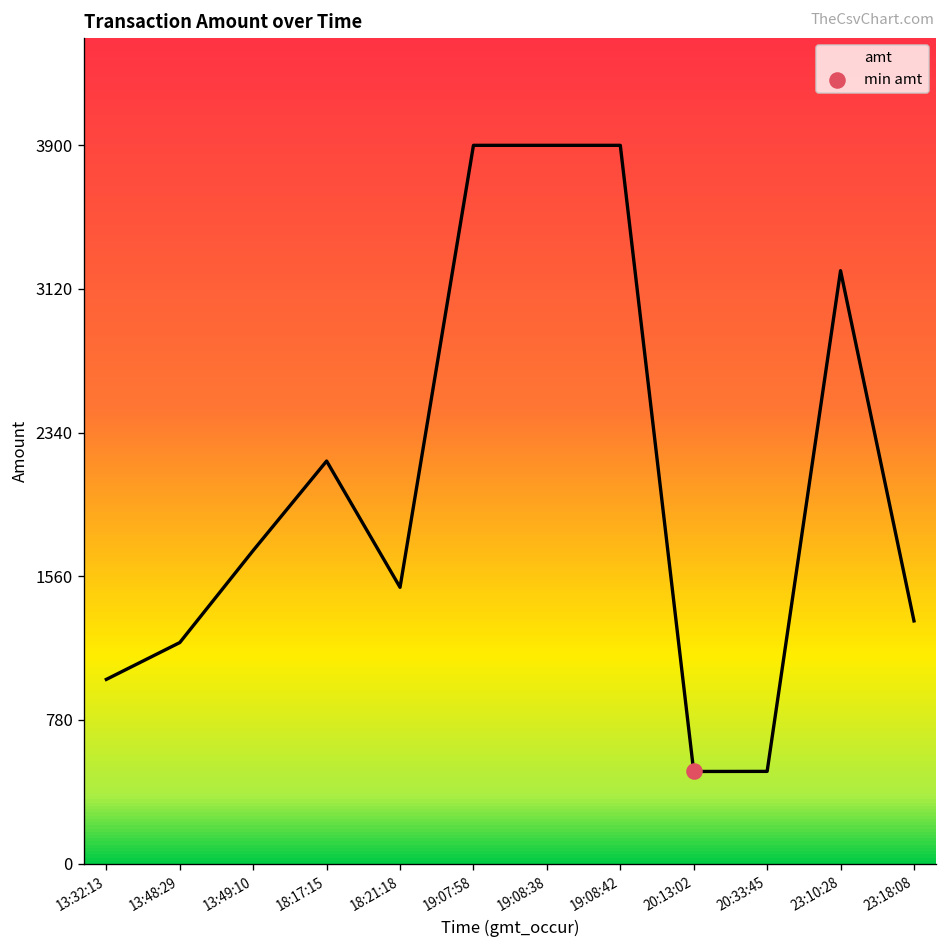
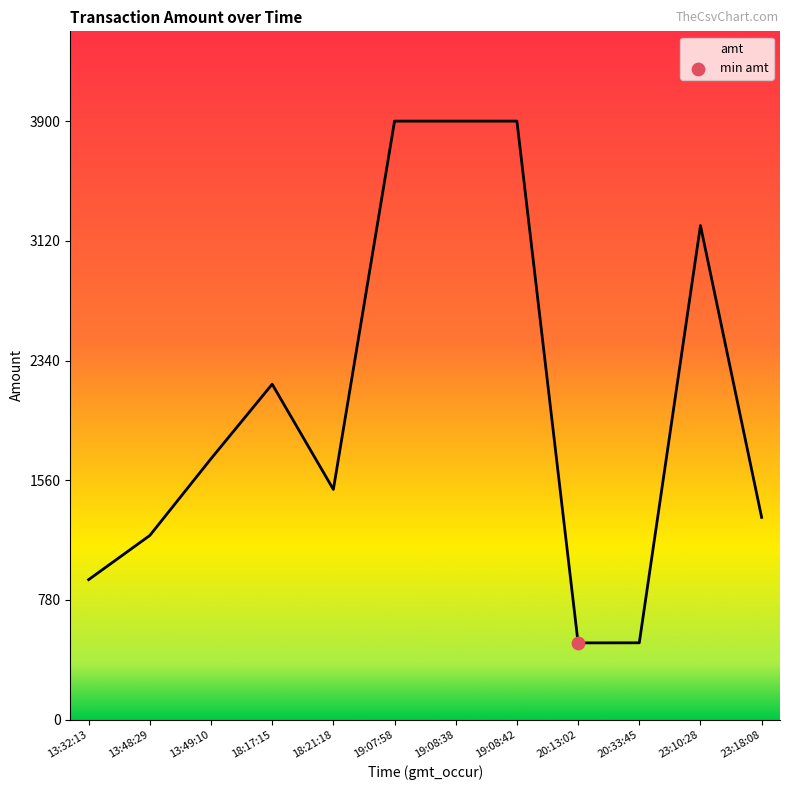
amt, 13:32:13: 1000 -> 910
